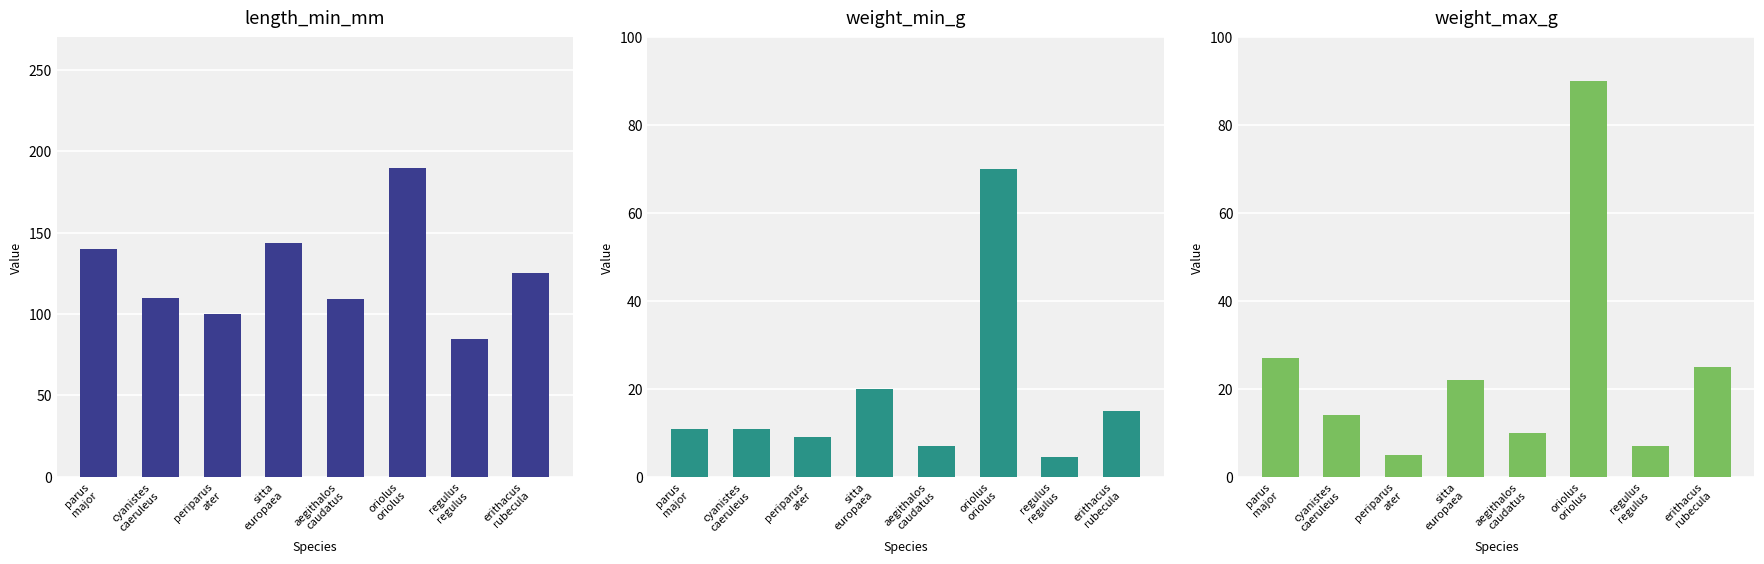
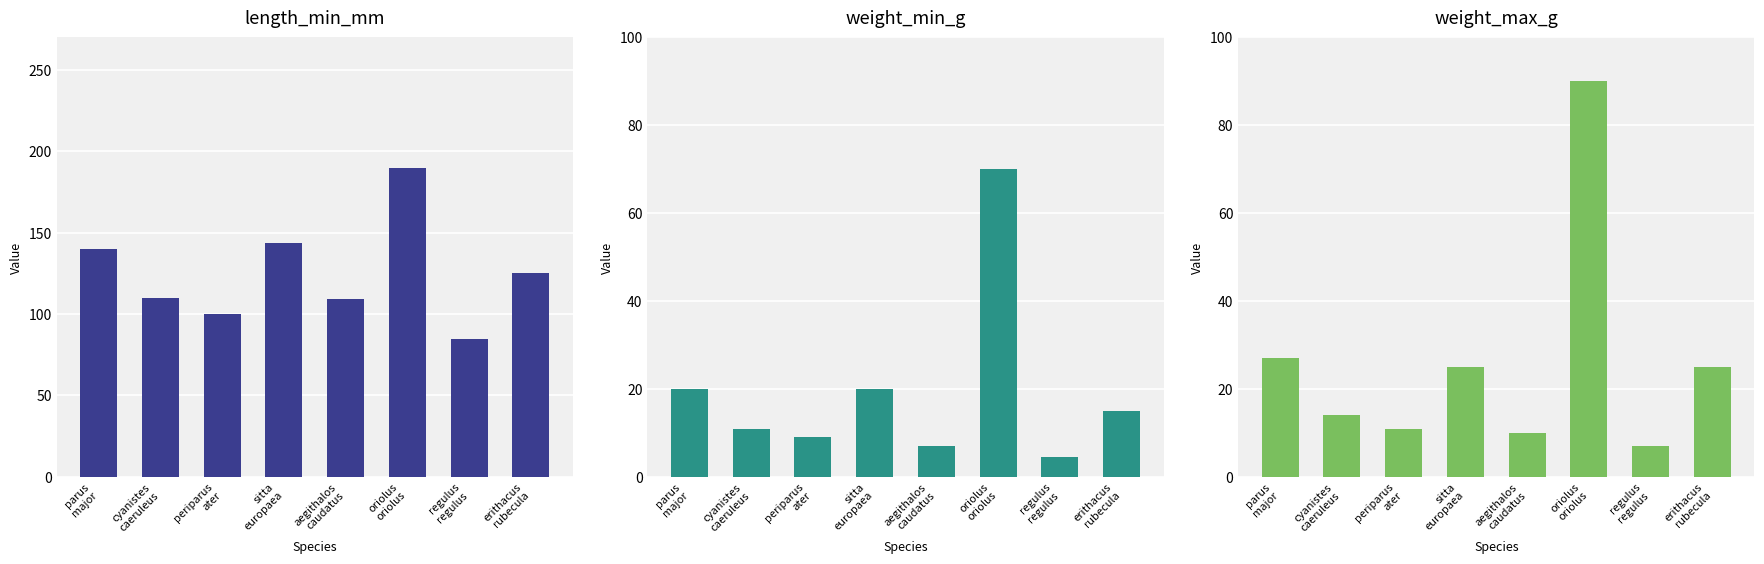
weight_min_g, parus major: 11 -> 20
weight_max_g, periparus ater: 5 -> 11
weight_max_g, sitta europaea: 22 -> 25
